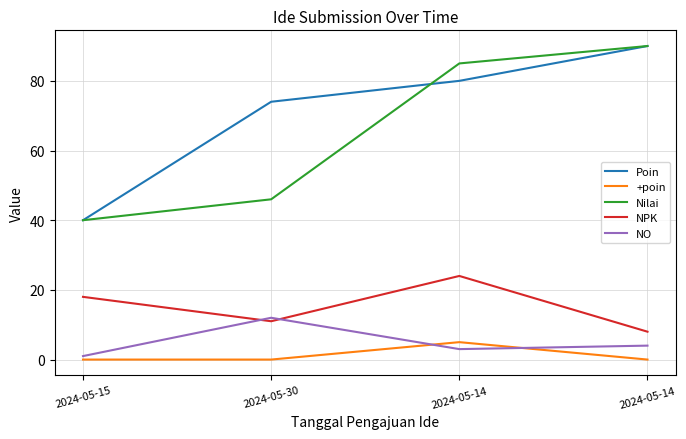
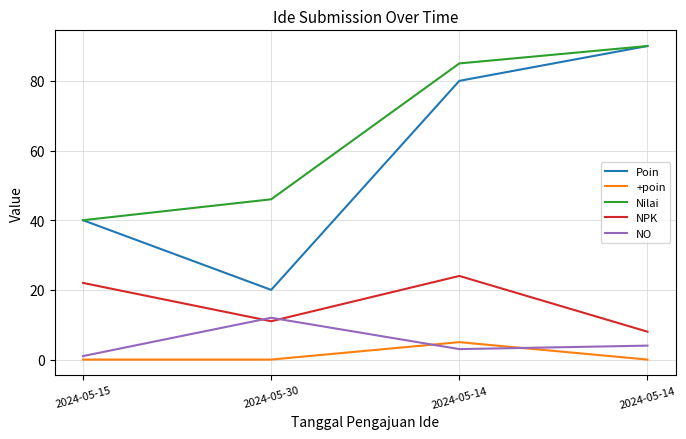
NPK, 2024-05-15: 18 -> 22
Poin, 2024-05-30: 74 -> 20
